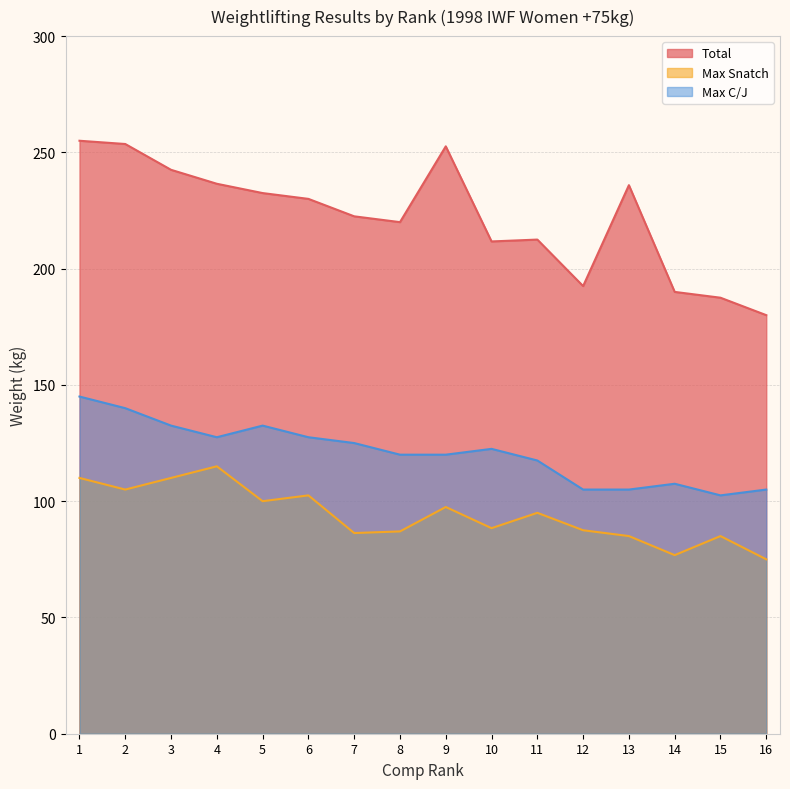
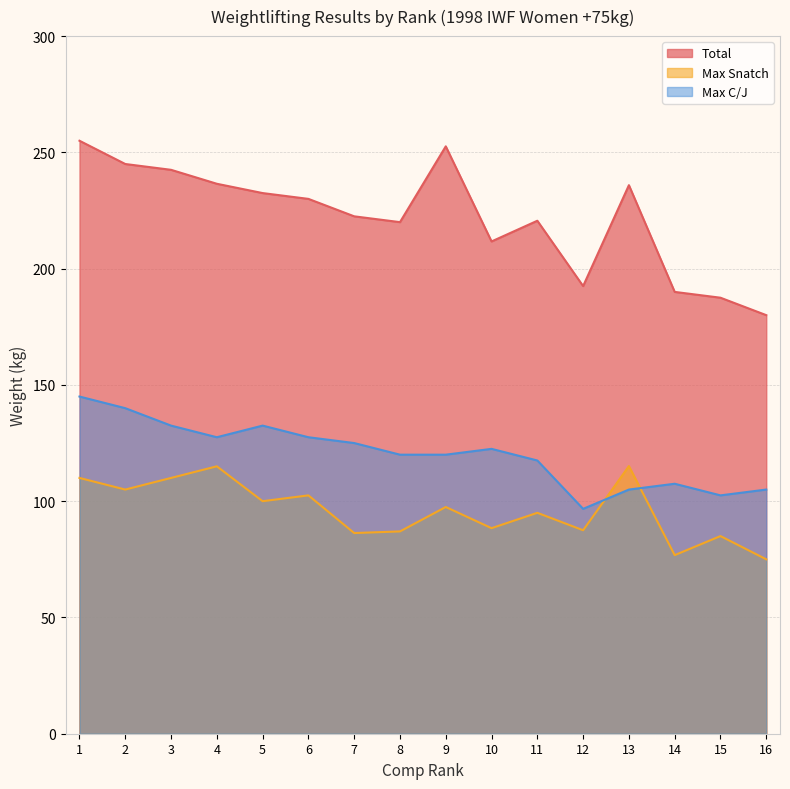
Total, 2: 254 -> 245
Total, 11: 213 -> 221
Max C/J, 12: 105 -> 97
Max Snatch, 13: 85 -> 115
